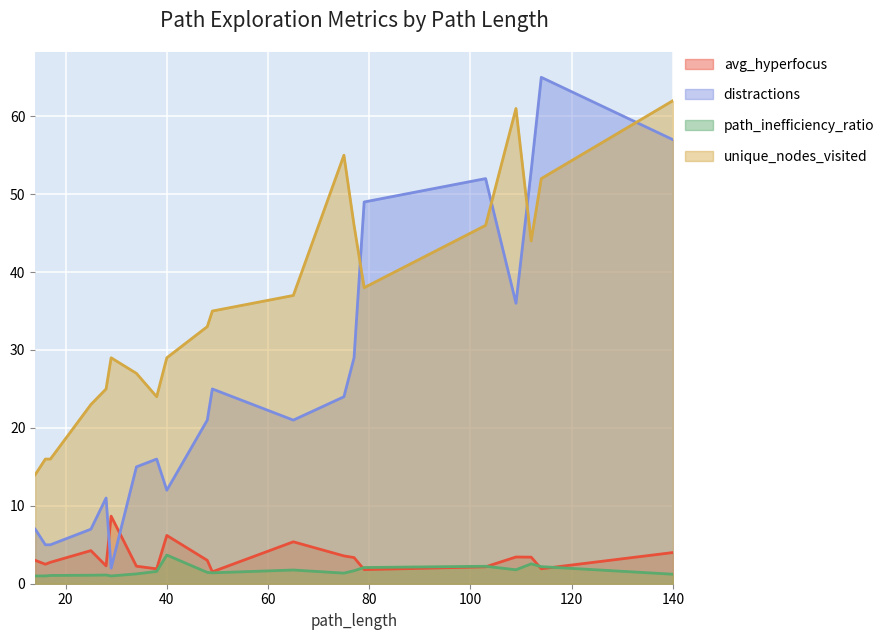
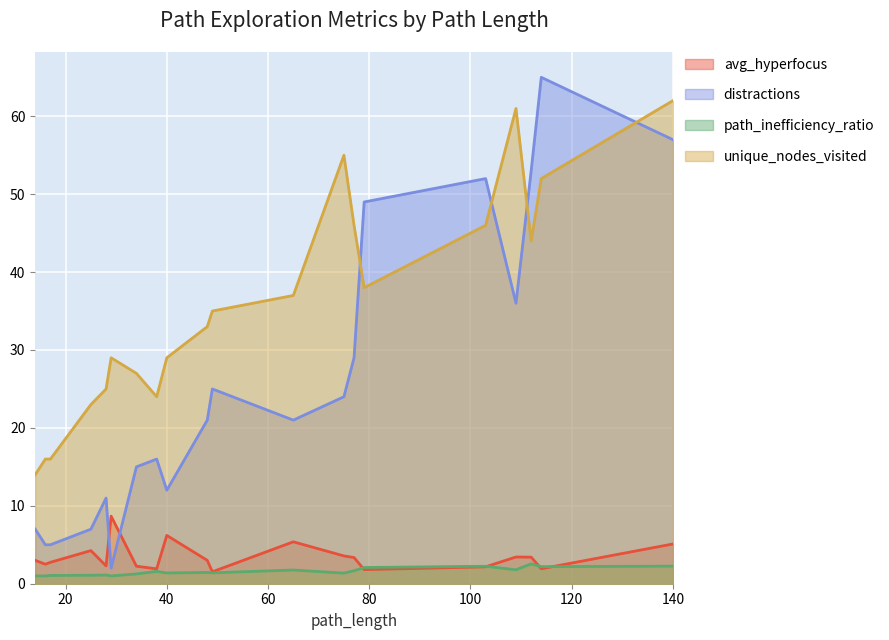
path_inefficiency_ratio, 40: 4 -> 1
avg_hyperfocus, 140: 4 -> 5
path_inefficiency_ratio, 140: 1 -> 2
